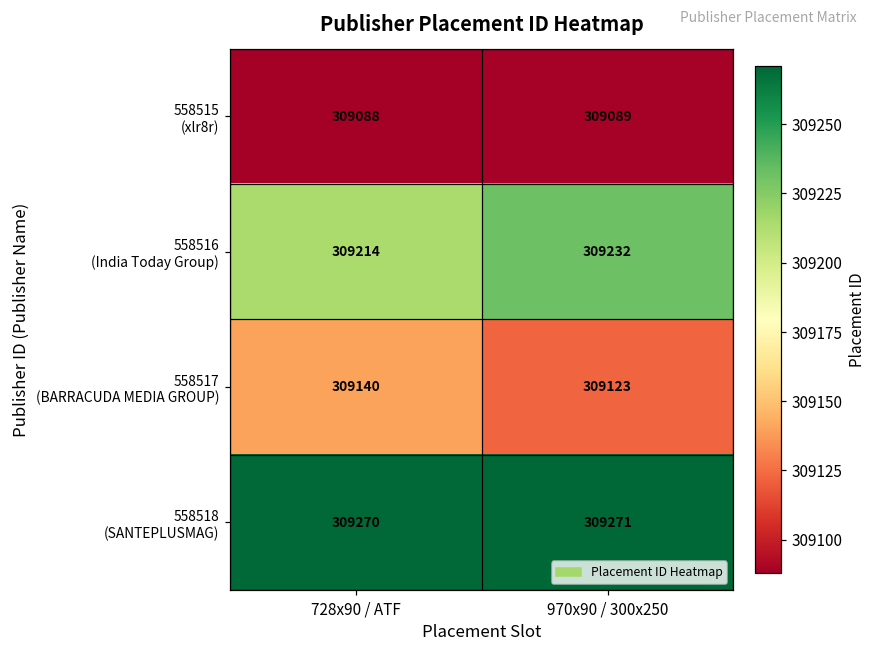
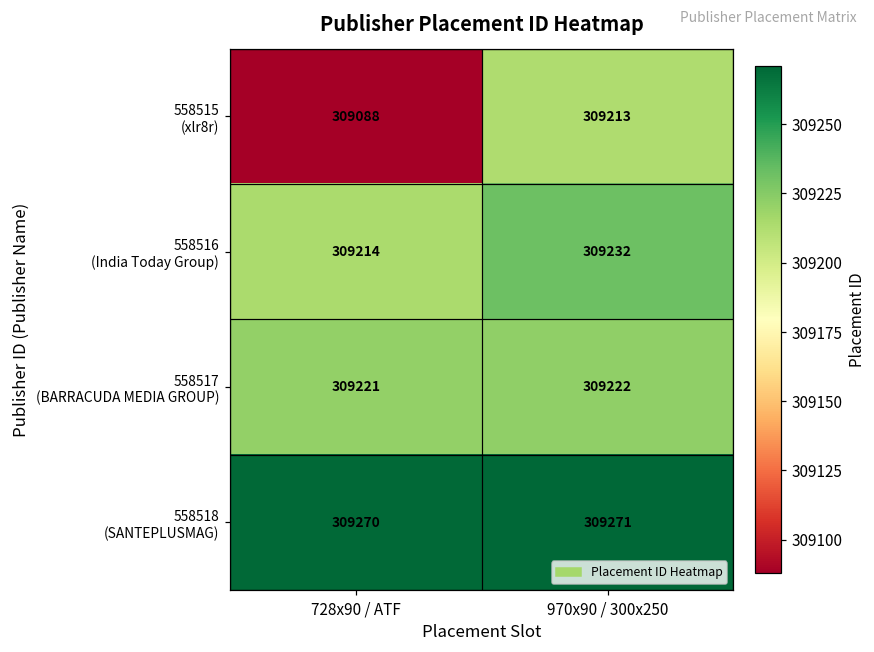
558515 (xlr8r), 970x90 / 300x250: 309089 -> 309213
558517 (BARRACUDA MEDIA GROUP), 728x90 / ATF: 309140 -> 309221
558517 (BARRACUDA MEDIA GROUP), 970x90 / 300x250: 309123 -> 309222
